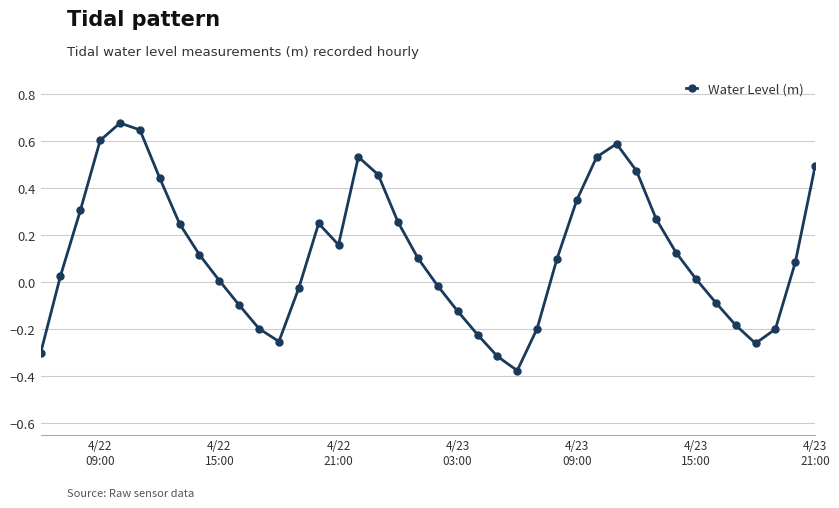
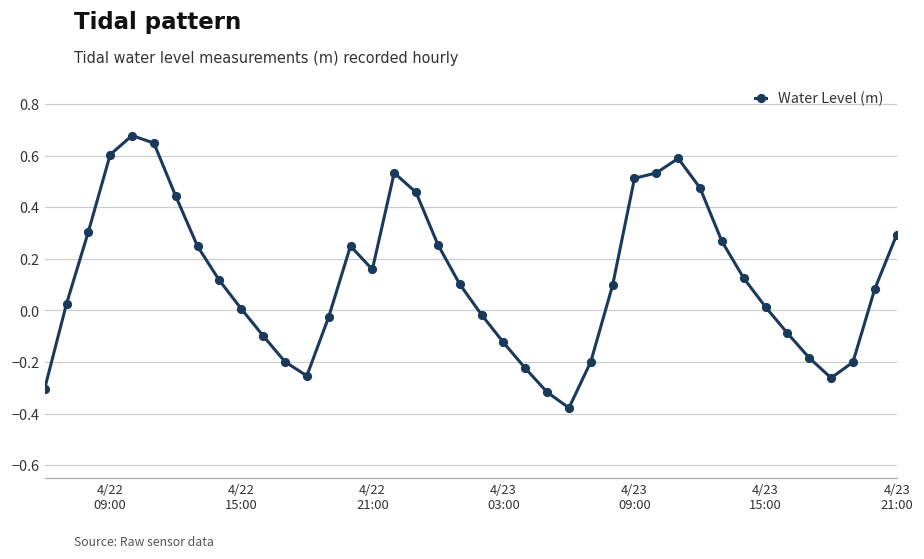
4/23 09:00: 0.35 -> 0.51
4/23 21:00: 0.49 -> 0.29
